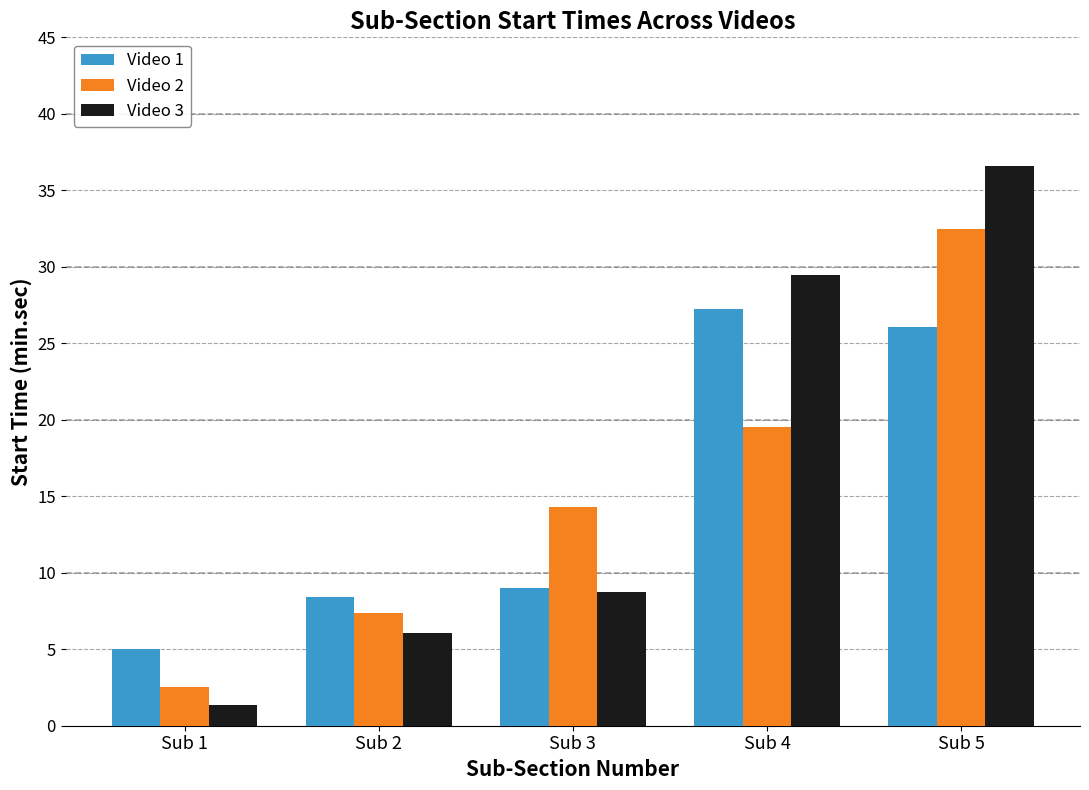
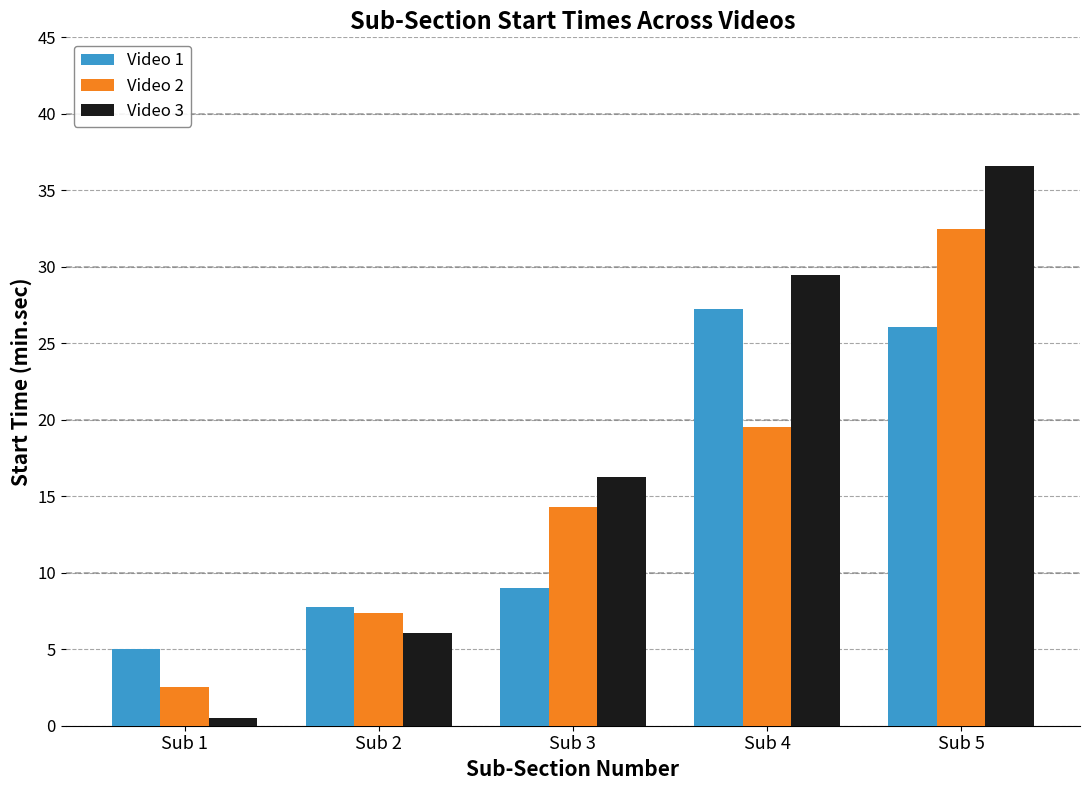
Video 3, Sub 1: 1.4 -> 0.5
Video 1, Sub 2: 8.4 -> 7.8
Video 3, Sub 3: 8.7 -> 16.3
